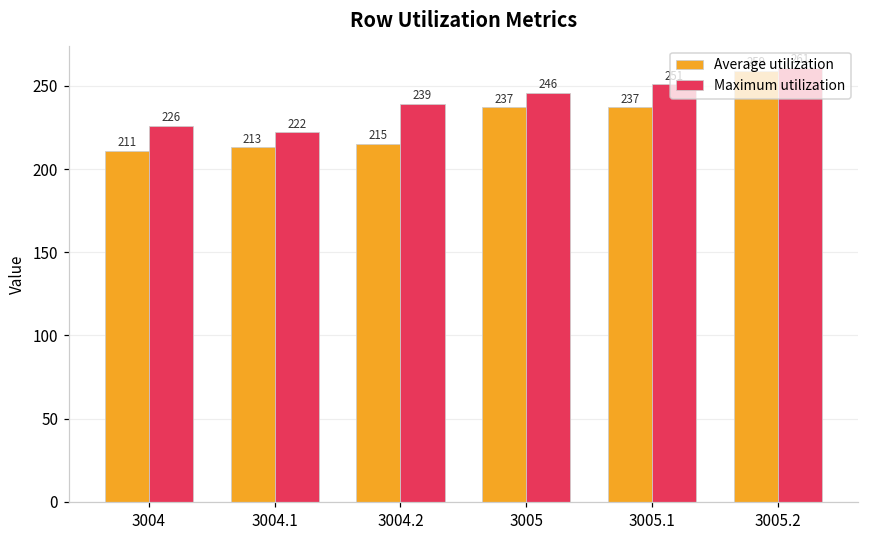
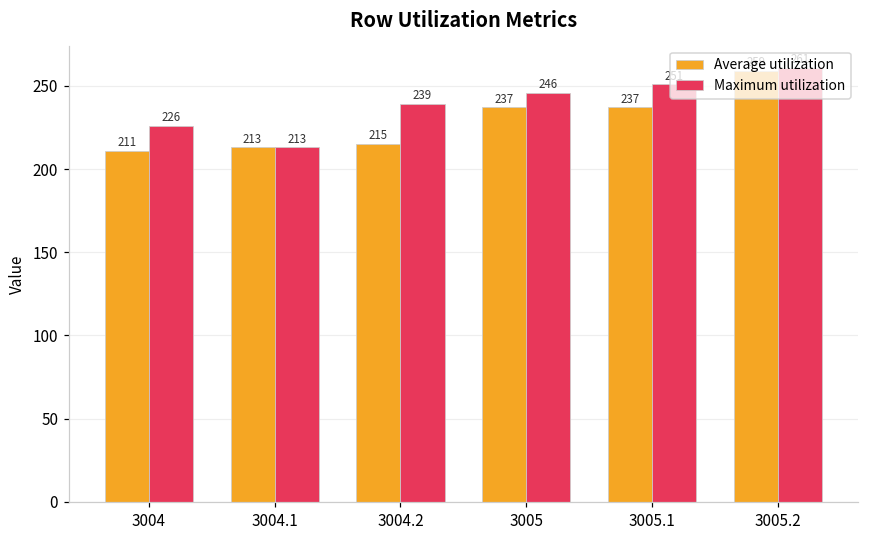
Maximum utilization, 3004.1: 222 -> 213
